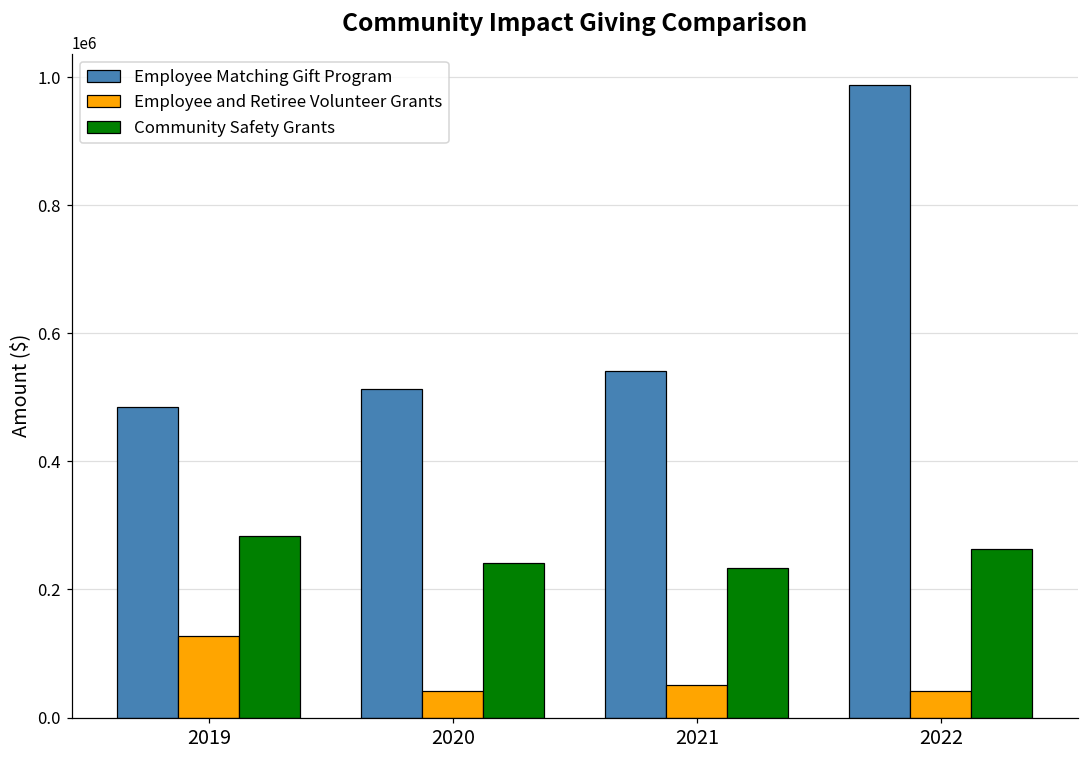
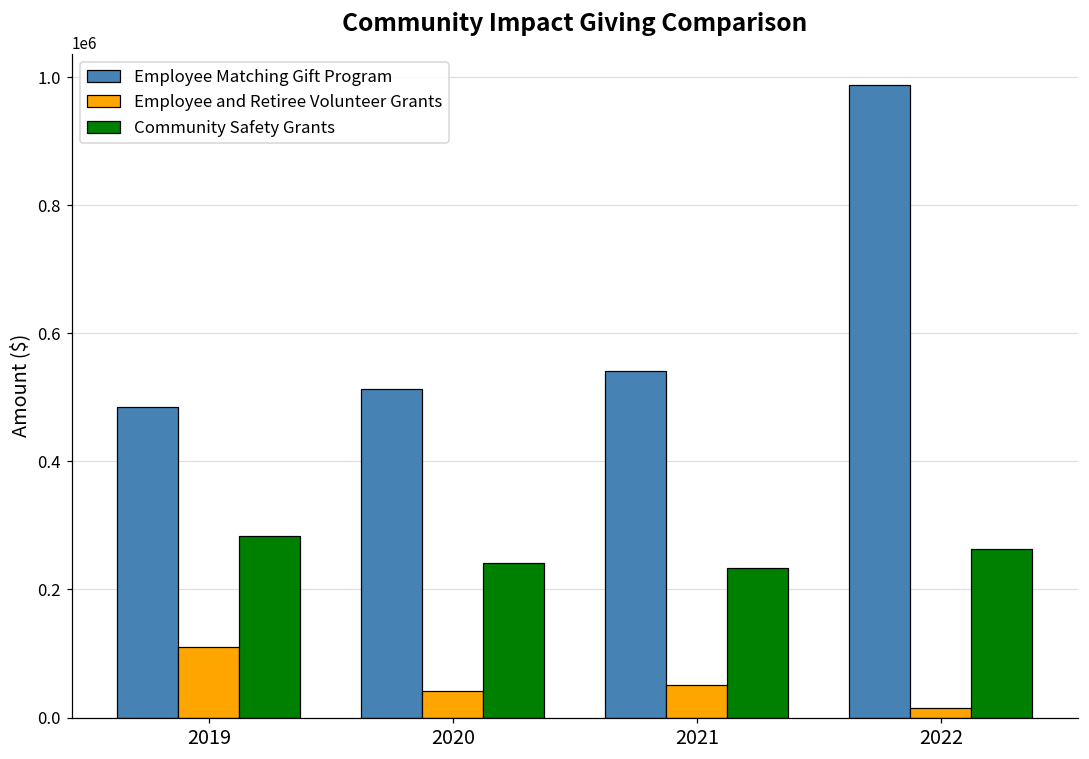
Employee and Retiree Volunteer Grants, 2019: 130000 -> 110000
Employee and Retiree Volunteer Grants, 2022: 40000 -> 20000
